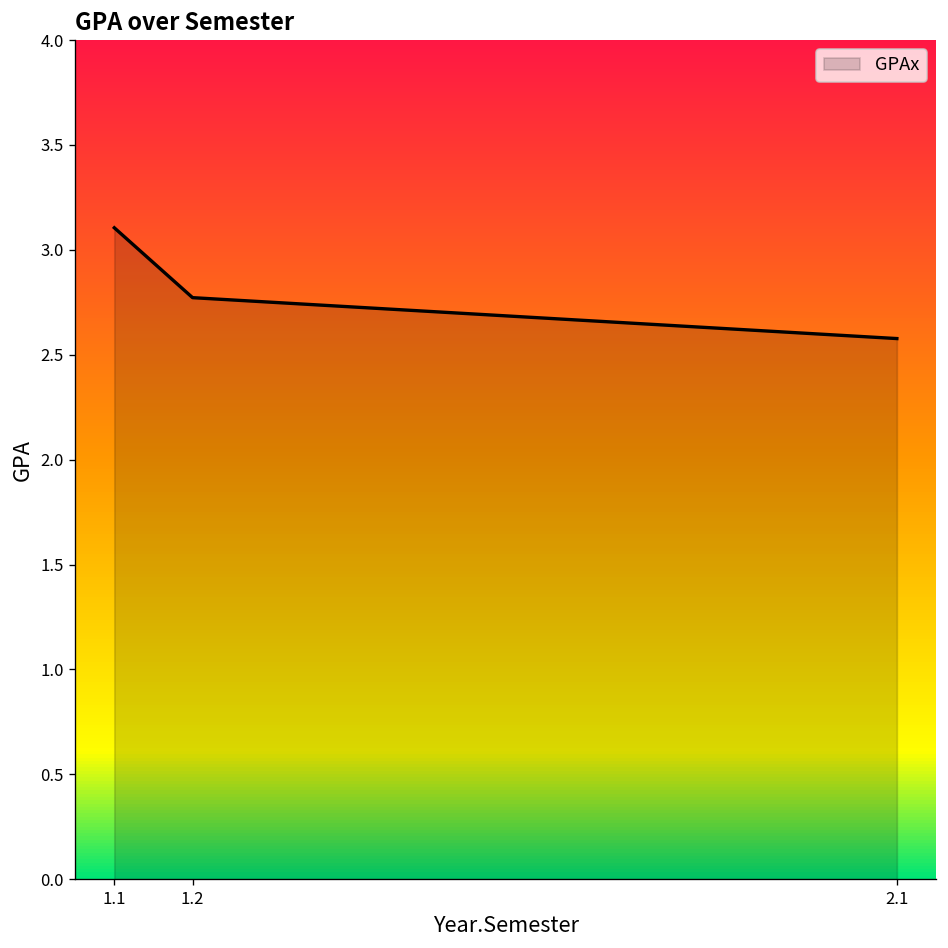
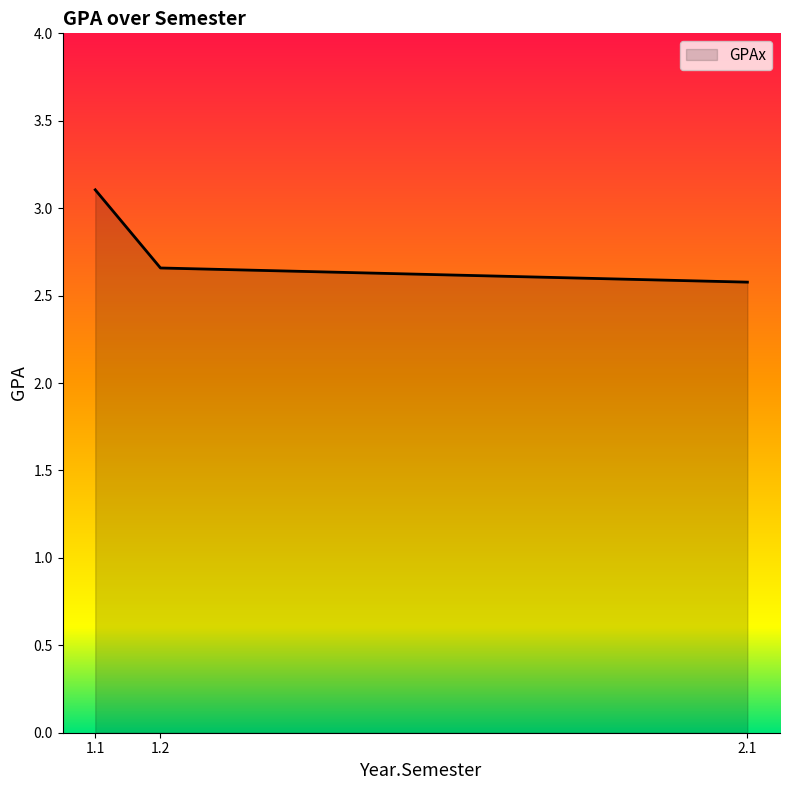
1.2: 2.77 -> 2.66
